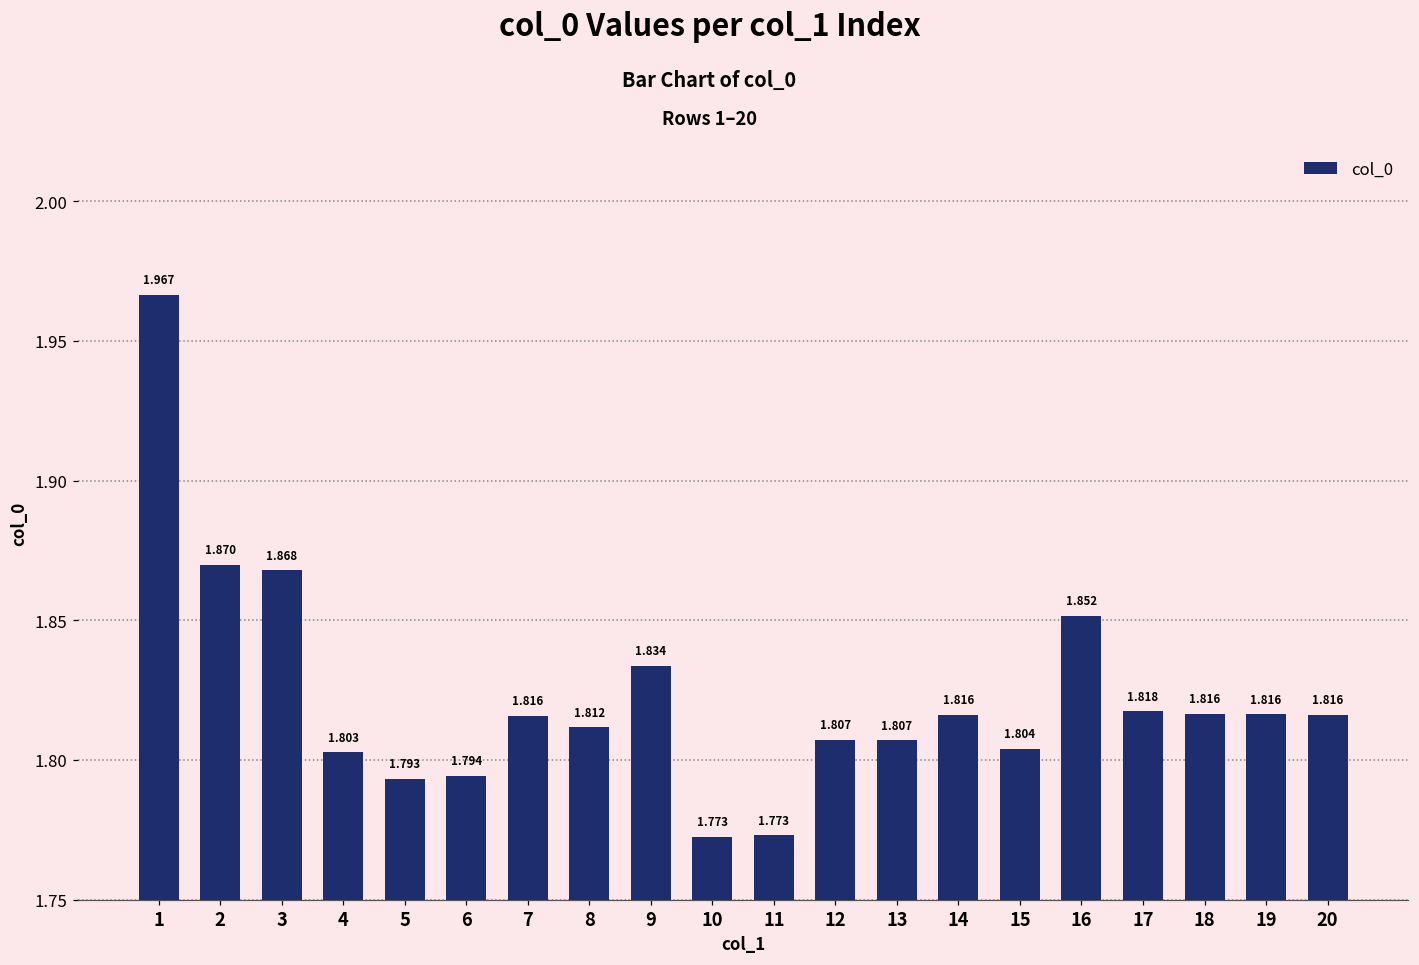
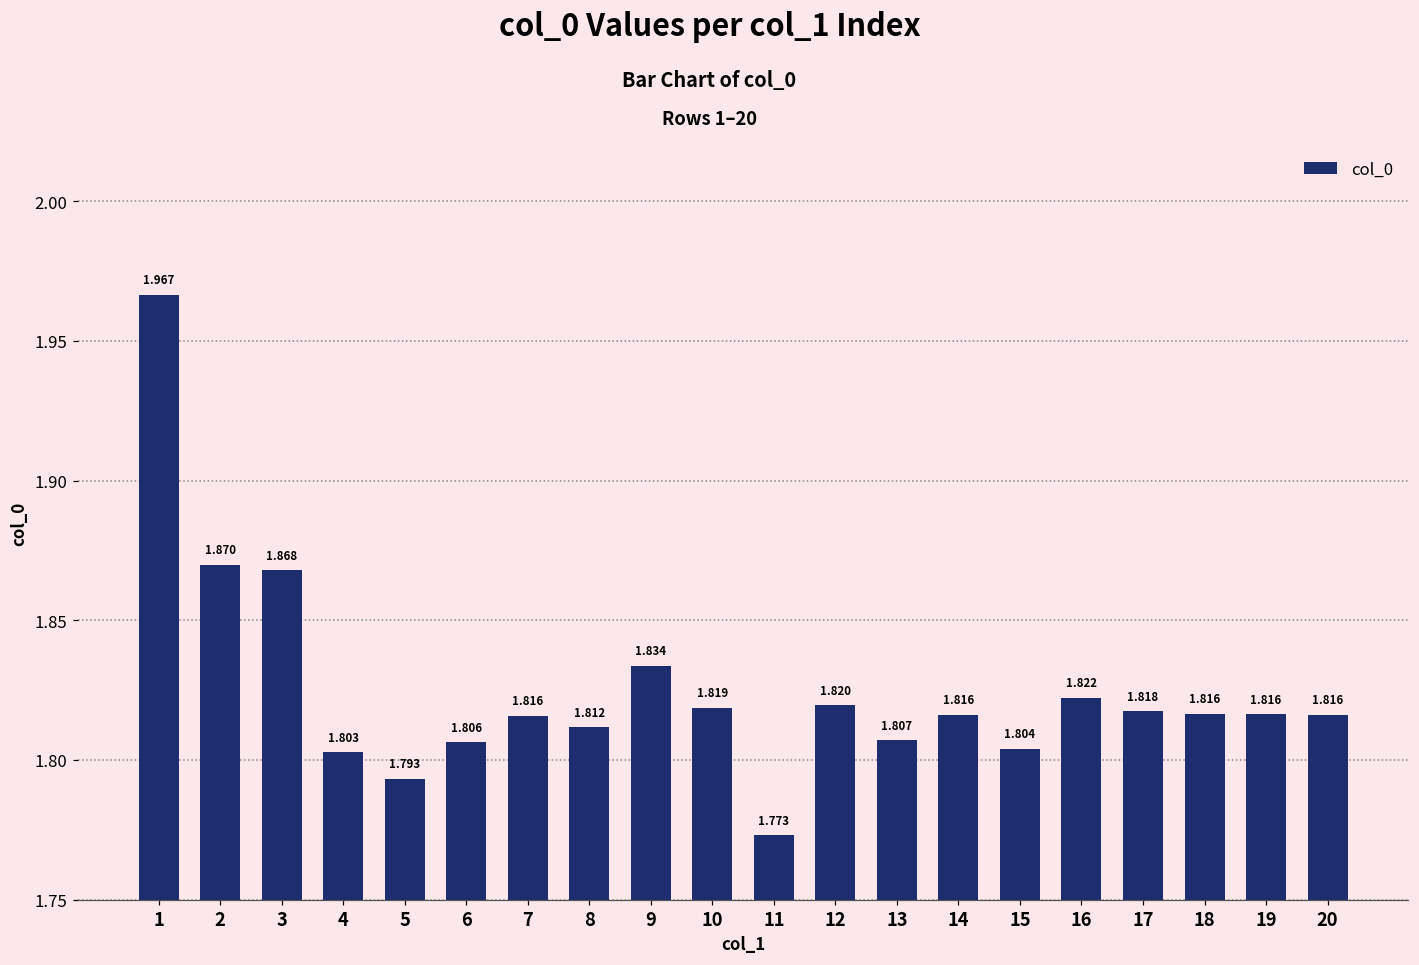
6: 1.794 -> 1.806
10: 1.773 -> 1.819
12: 1.807 -> 1.820
16: 1.852 -> 1.822
